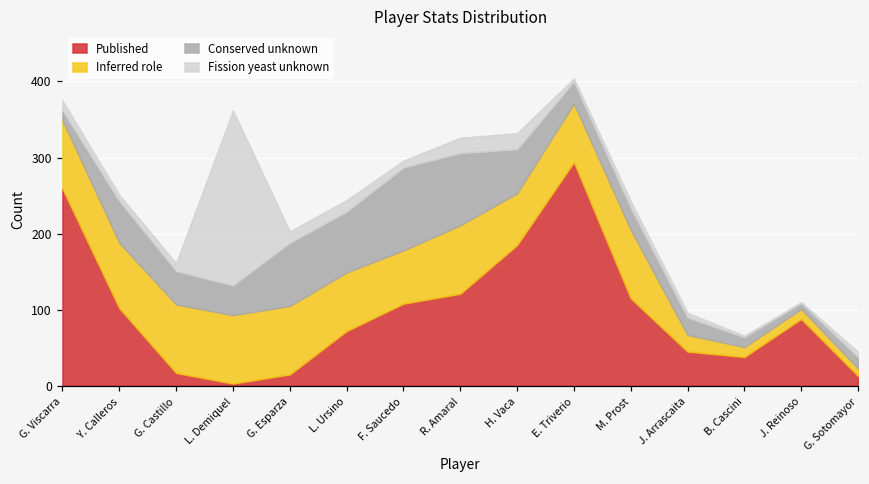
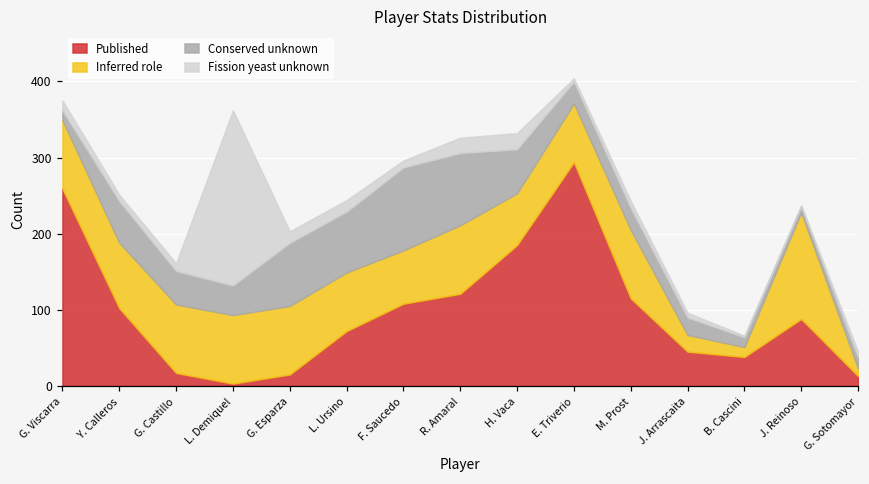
Inferred role, J. Reinoso: 10 -> 140
